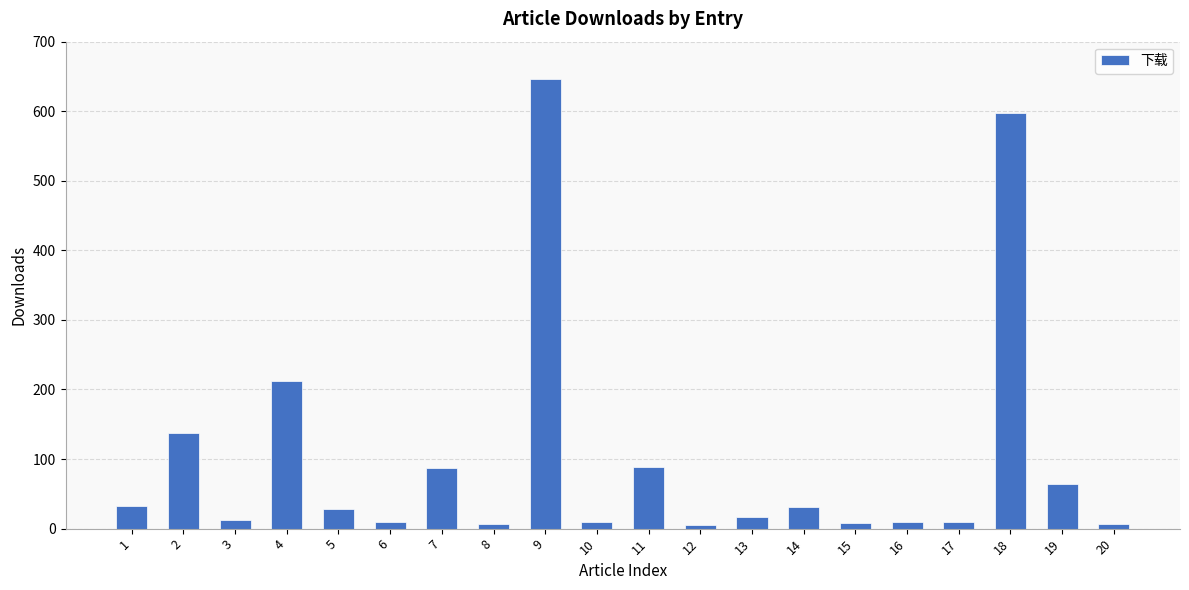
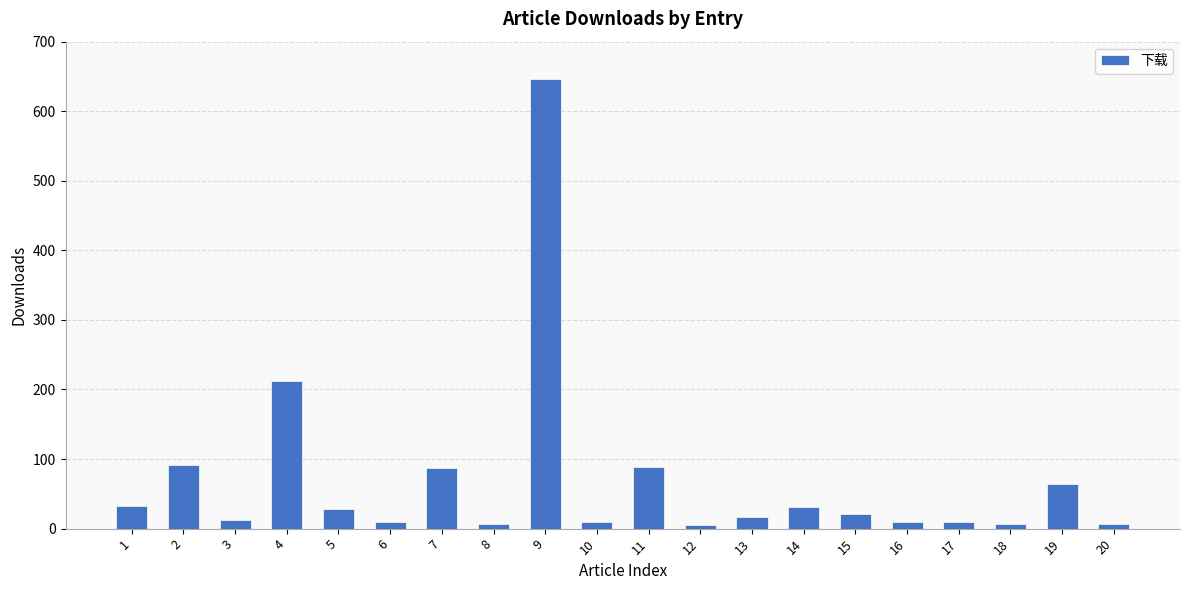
2: 140 -> 90
15: 10 -> 20
18: 600 -> 10
